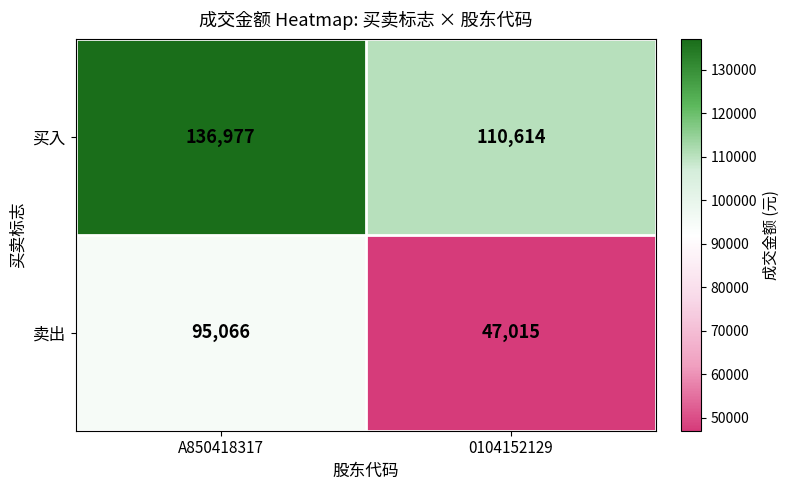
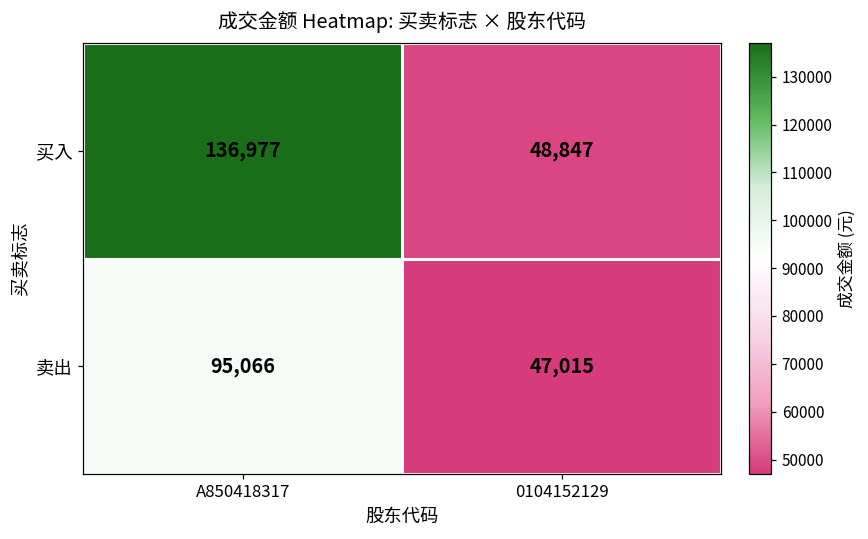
买入, 0104152129: 110,614 -> 48,847
